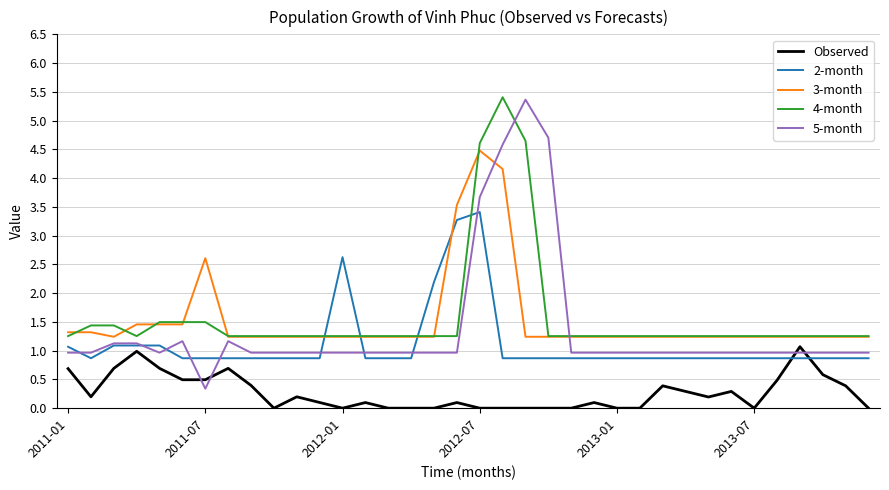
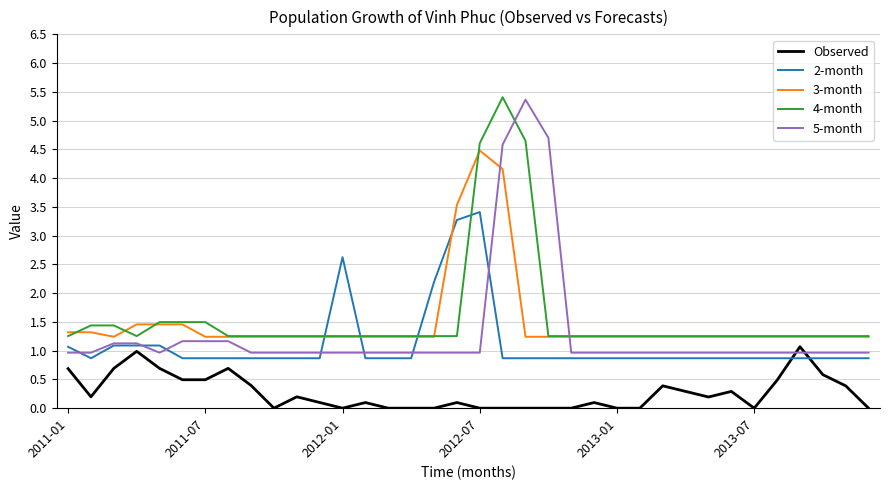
3-month, 2011-07: 2.6 -> 1.2
5-month, 2011-07: 0.3 -> 1.2
5-month, 2012-07: 3.7 -> 1.0
